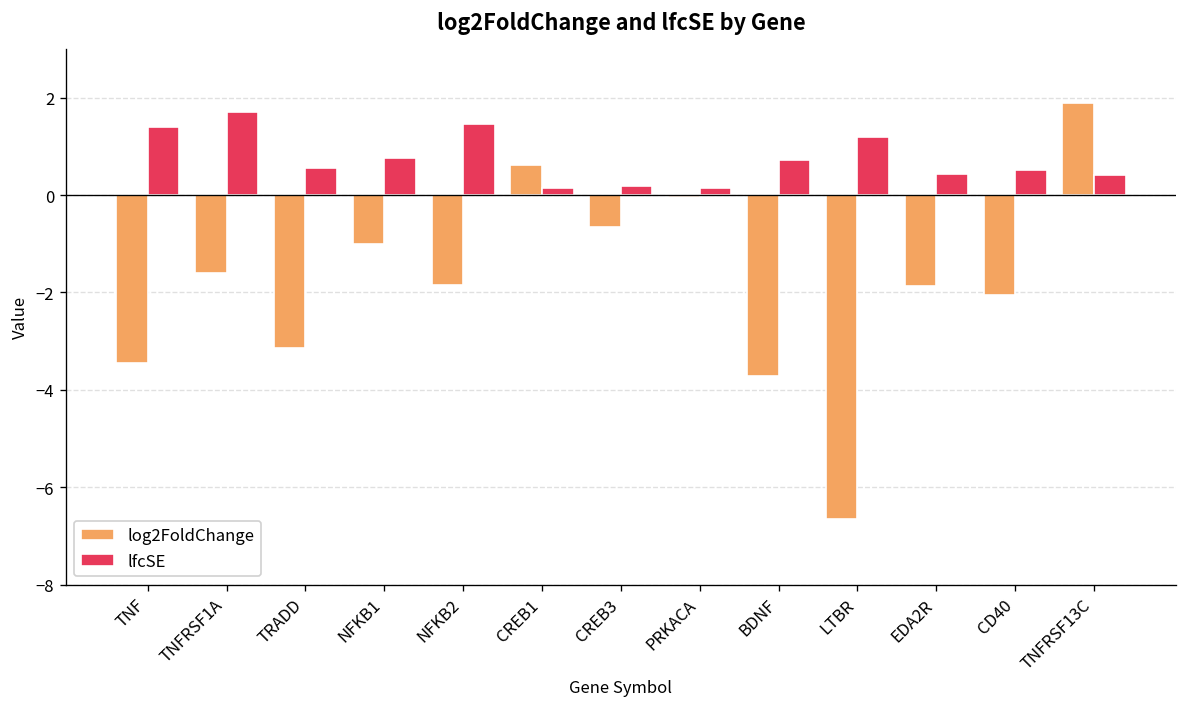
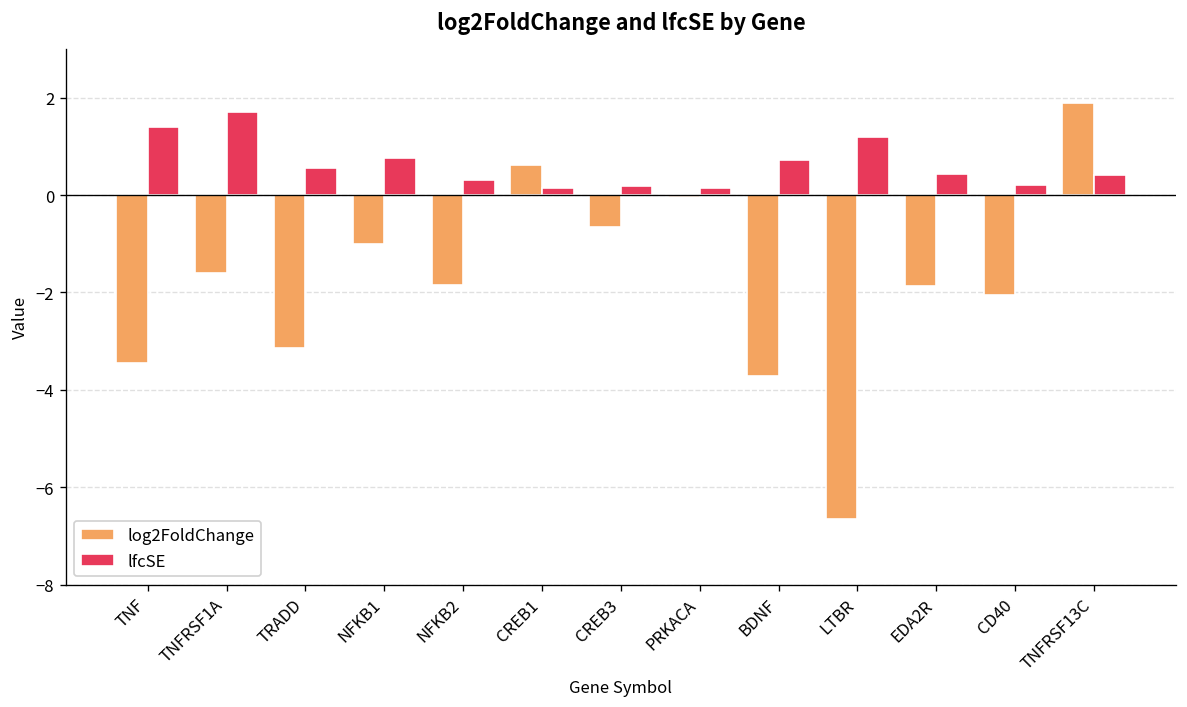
lfcSE, NFKB2: 1.5 -> 0.3
lfcSE, CD40: 0.5 -> 0.2
